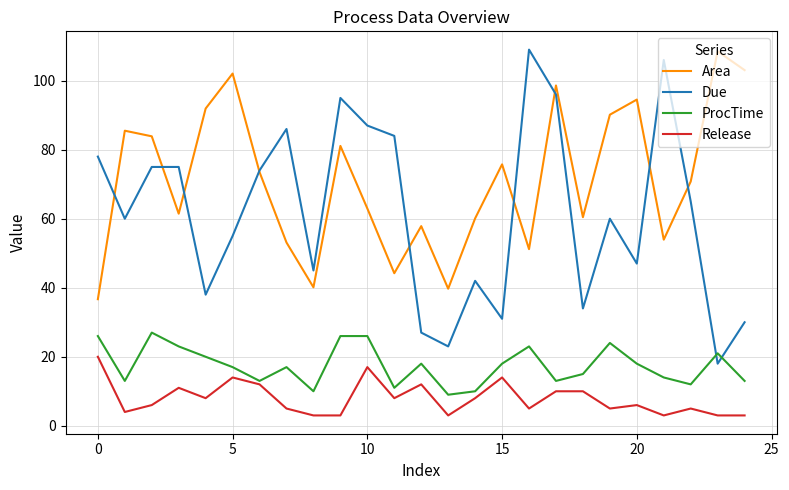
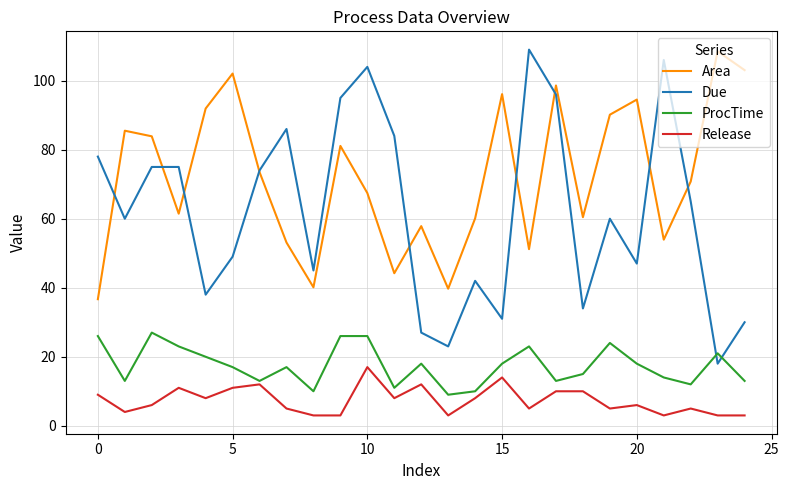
Release, 0: 20 -> 9
Due, 5: 55 -> 49
Release, 5: 14 -> 11
Area, 10: 63 -> 67
Due, 10: 87 -> 104
Area, 15: 76 -> 96
